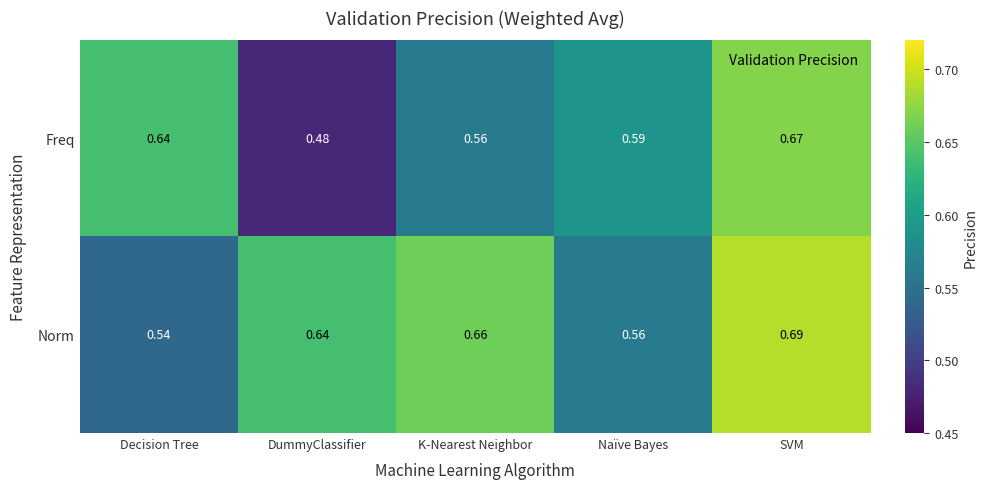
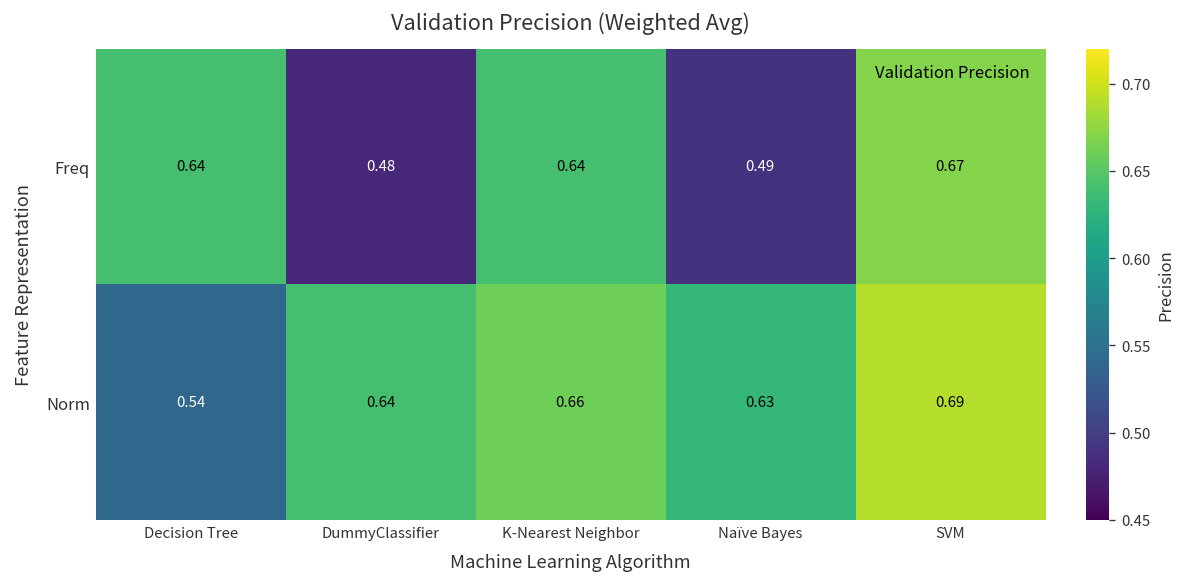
Freq, K-Nearest Neighbor: 0.56 -> 0.64
Freq, Naïve Bayes: 0.59 -> 0.49
Norm, Naïve Bayes: 0.56 -> 0.63
